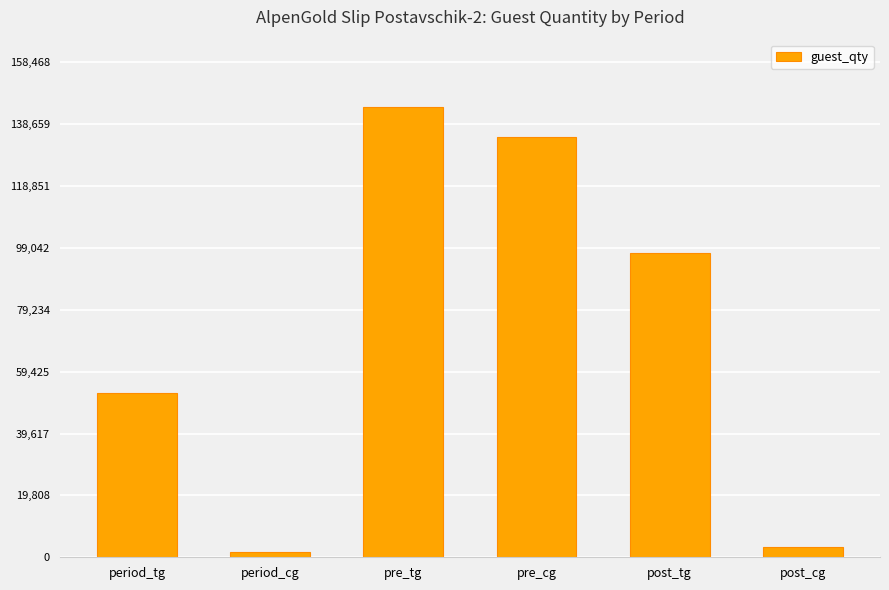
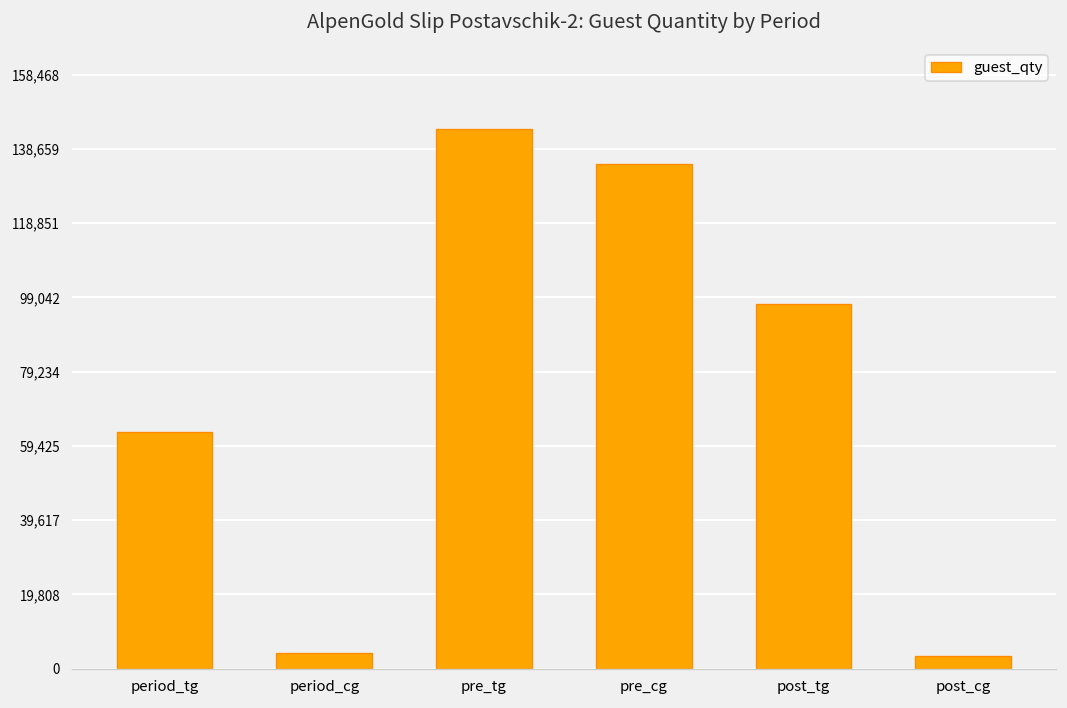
period_tg: 53,000 -> 63,000
period_cg: 2,000 -> 4,000
